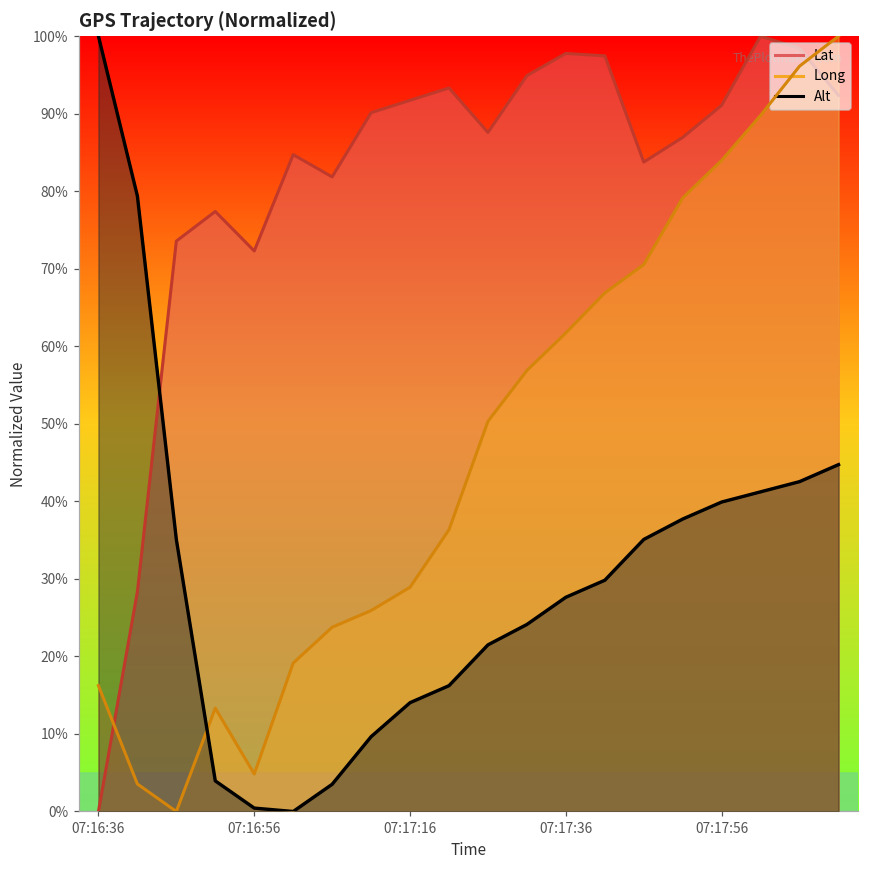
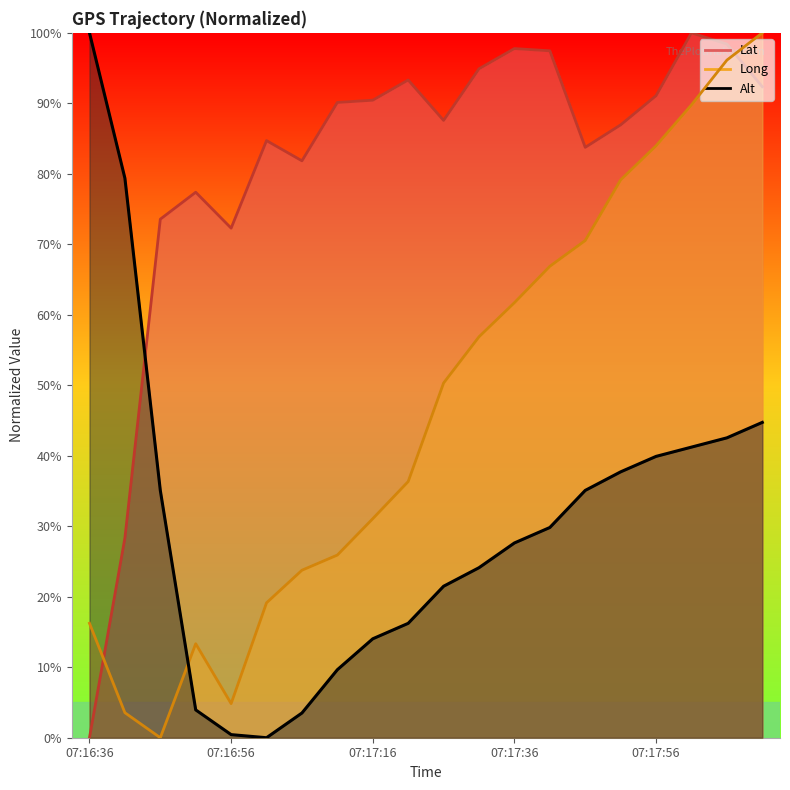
Lat, 07:17:16: 92% -> 90%
Long, 07:17:16: 29% -> 31%
